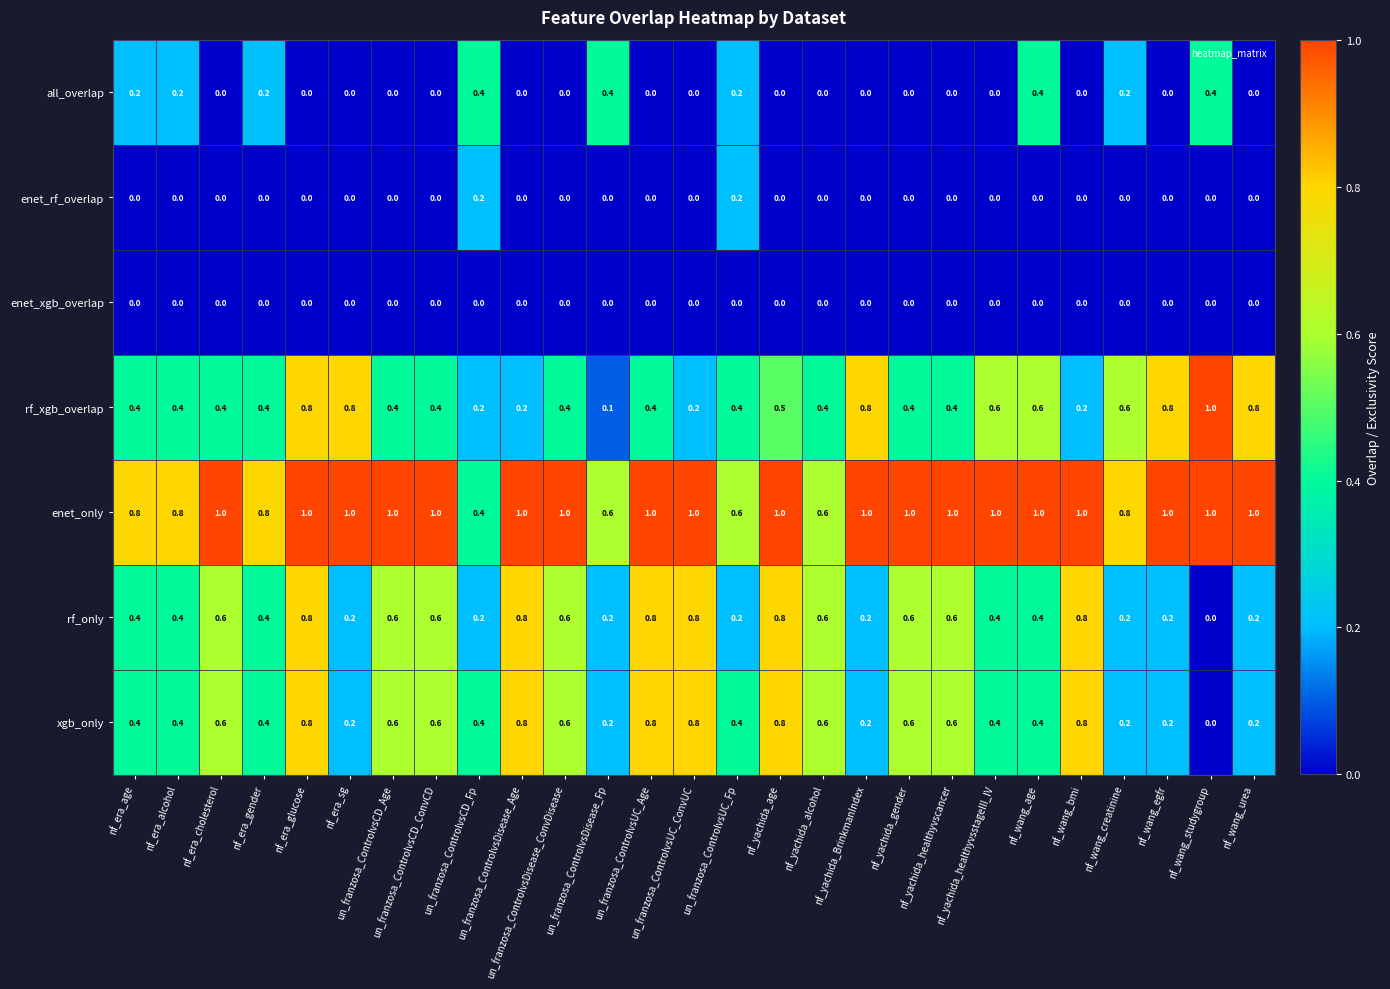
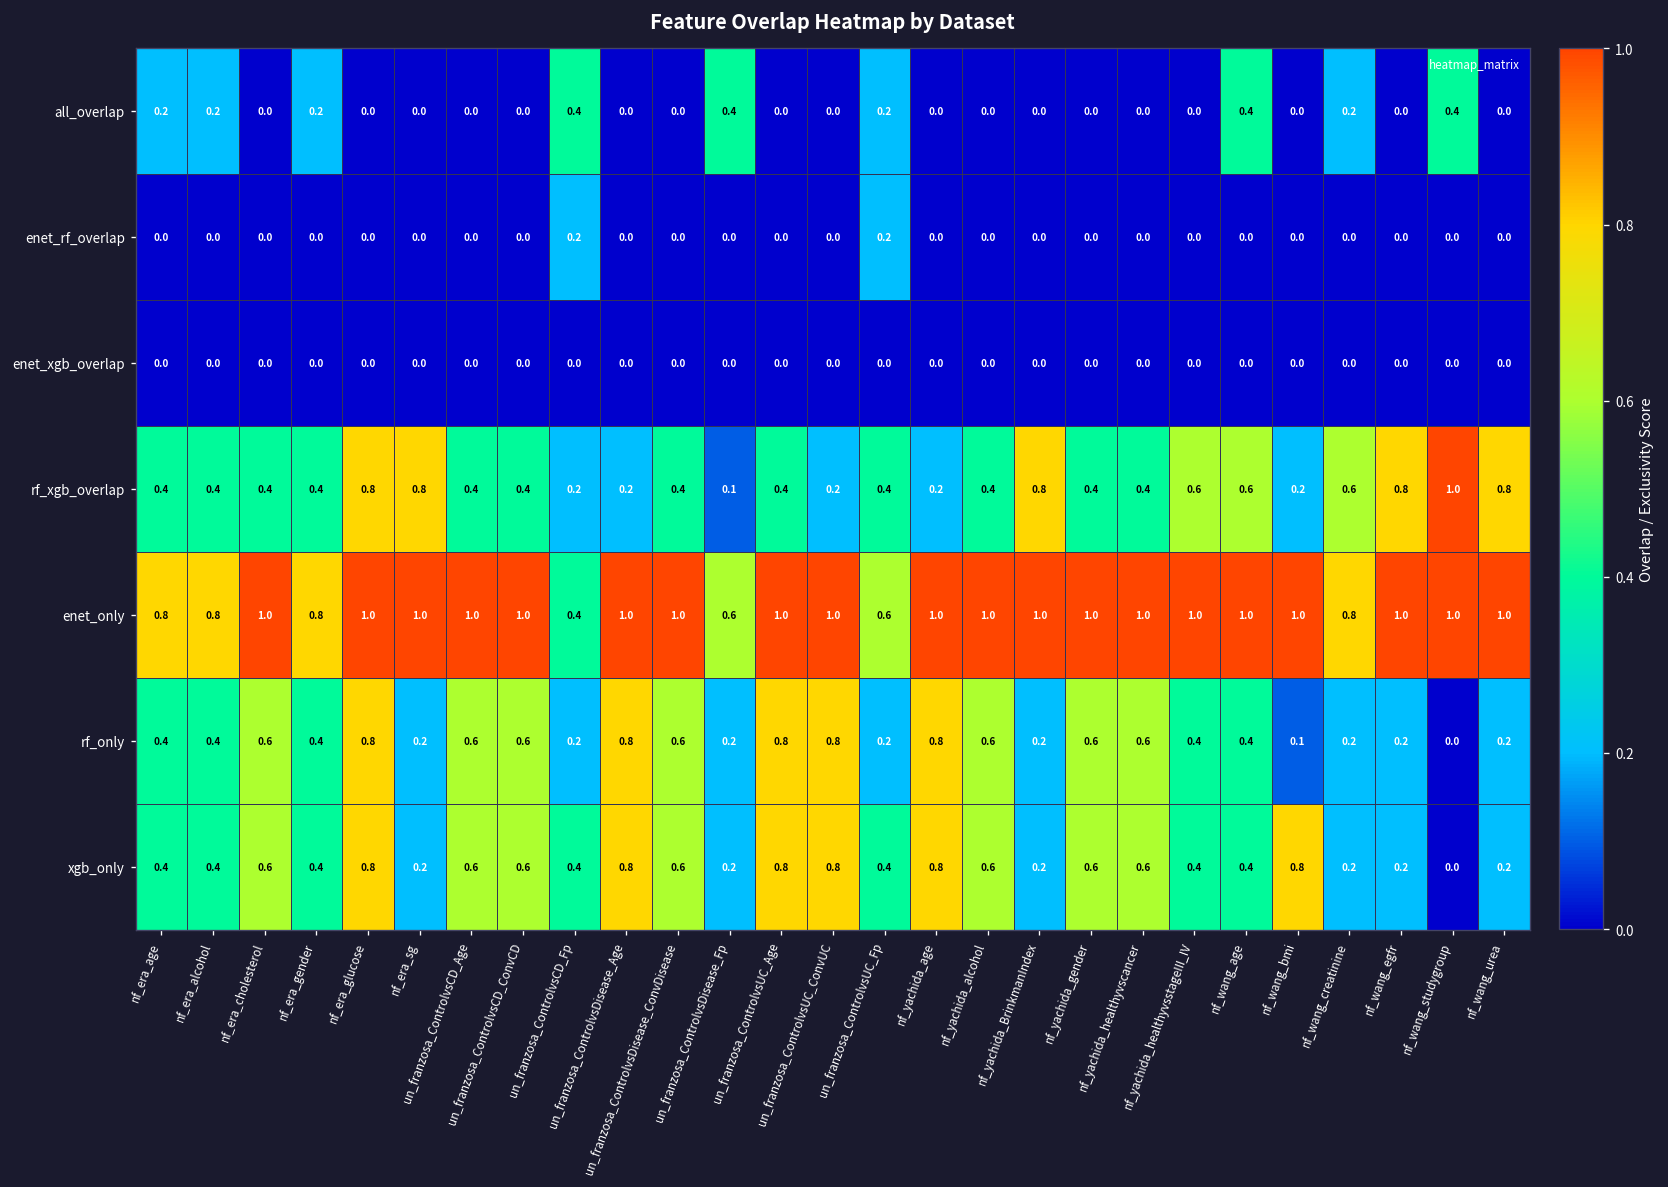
rf_xgb_overlap, nf_yachida_age: 0.5 -> 0.2
enet_only, nf_yachida_alcohol: 0.6 -> 1.0
rf_only, nf_wang_bmi: 0.8 -> 0.1
